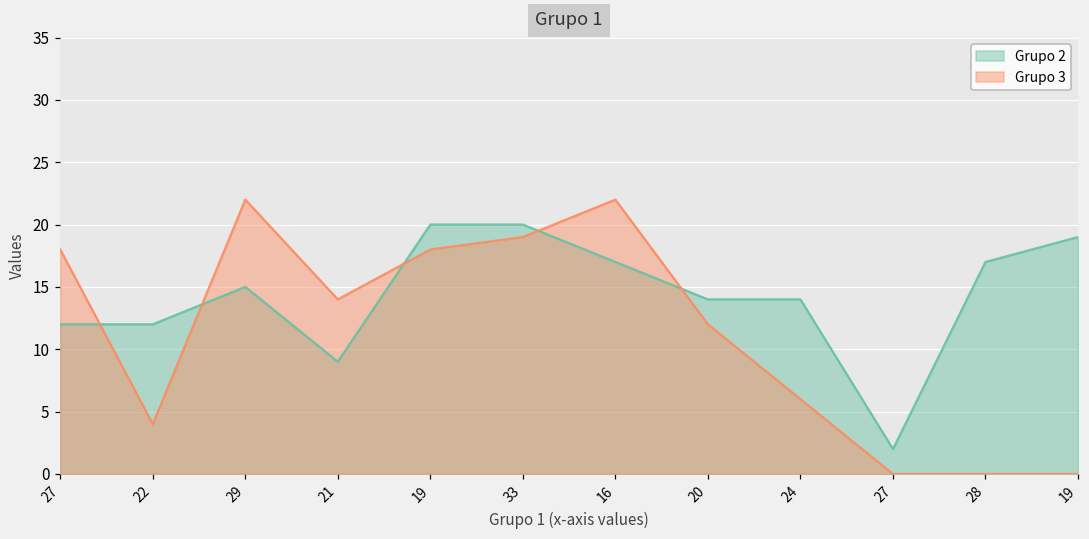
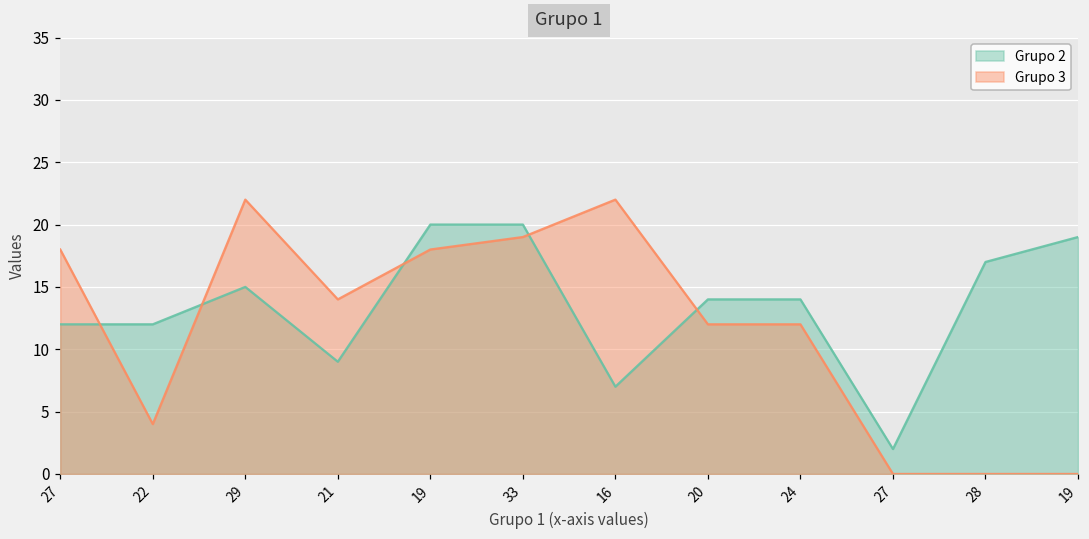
Grupo 2, 16: 17 -> 7
Grupo 3, 24: 6 -> 12
